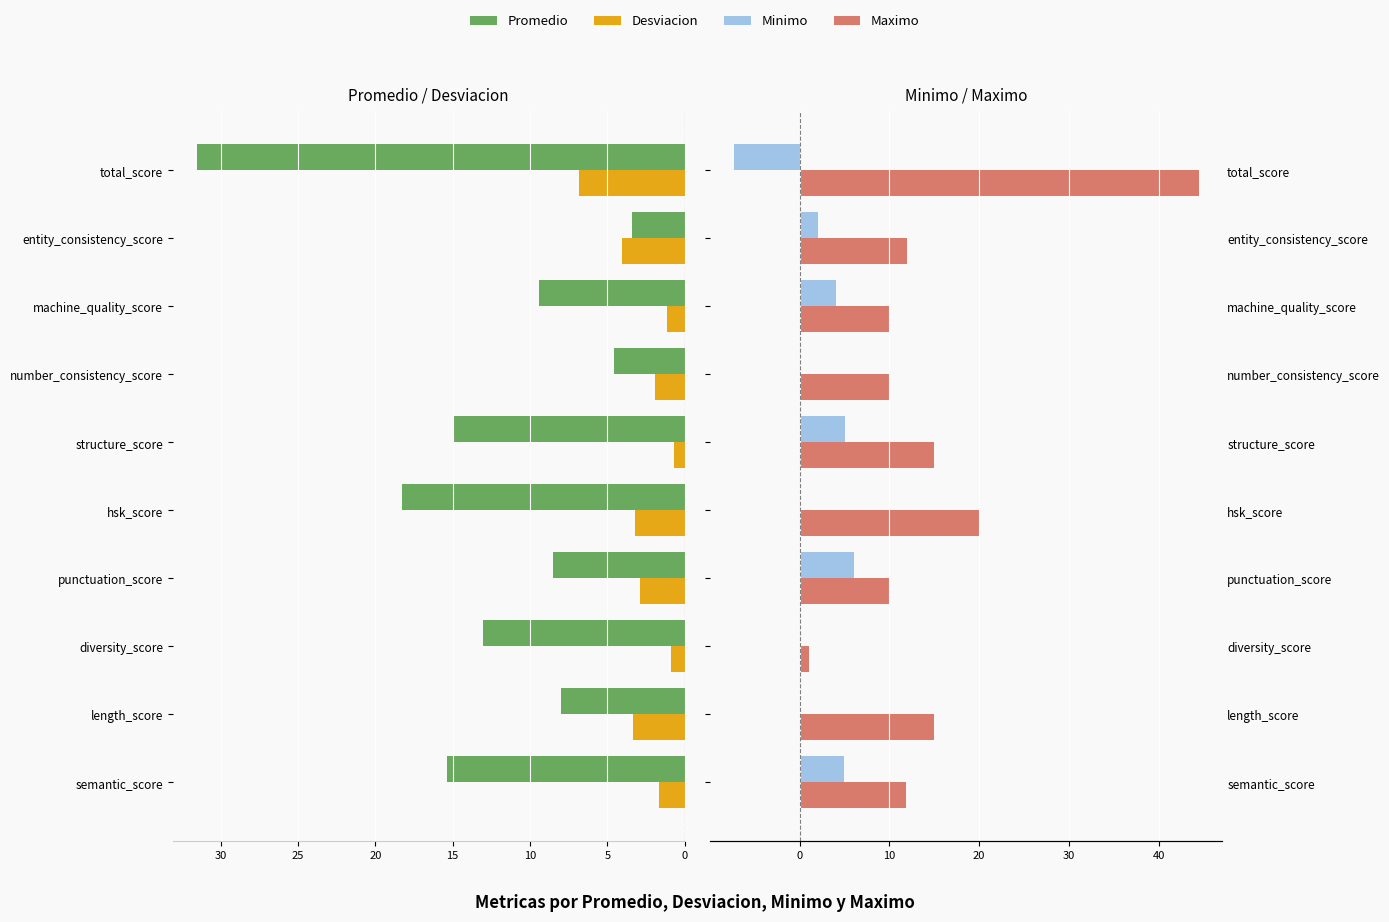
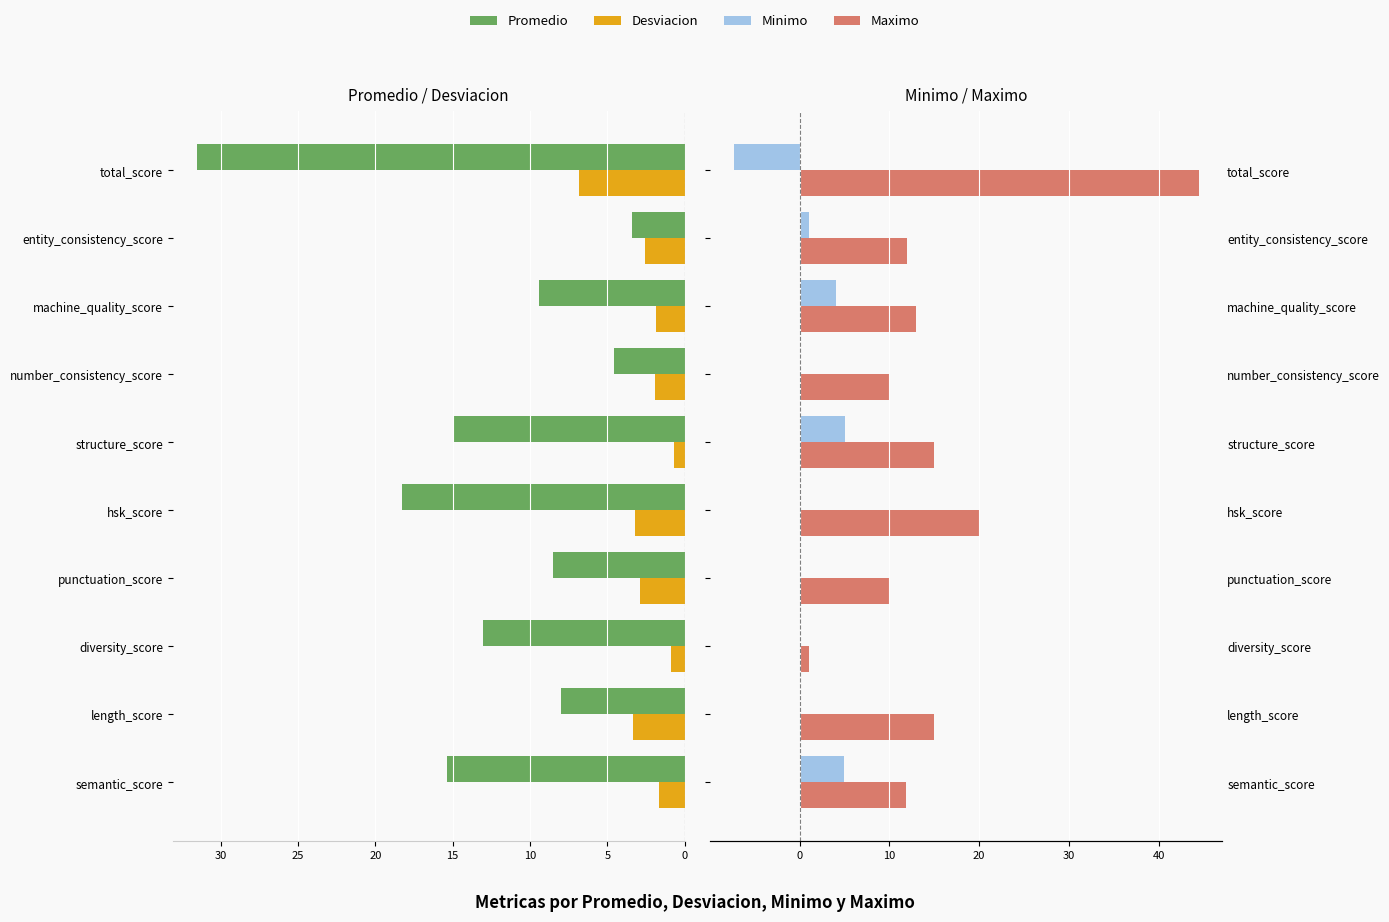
Promedio / Desviacion, Desviacion, entity_consistency_score: 4.1 -> 2.5
Promedio / Desviacion, Desviacion, machine_quality_score: 1.2 -> 1.9
Minimo / Maximo, Minimo, entity_consistency_score: 2 -> 1
Minimo / Maximo, Maximo, machine_quality_score: 10 -> 13
Minimo / Maximo, Minimo, punctuation_score: 6 -> 0
